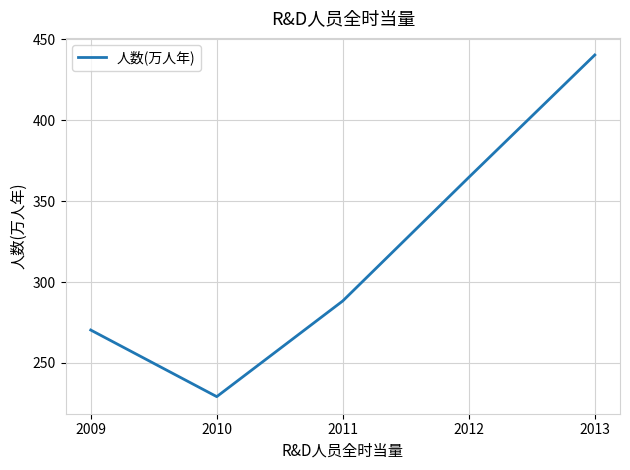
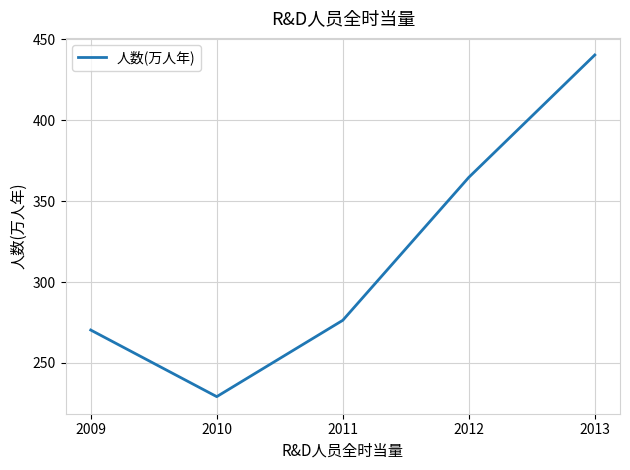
2011: 288 -> 276
